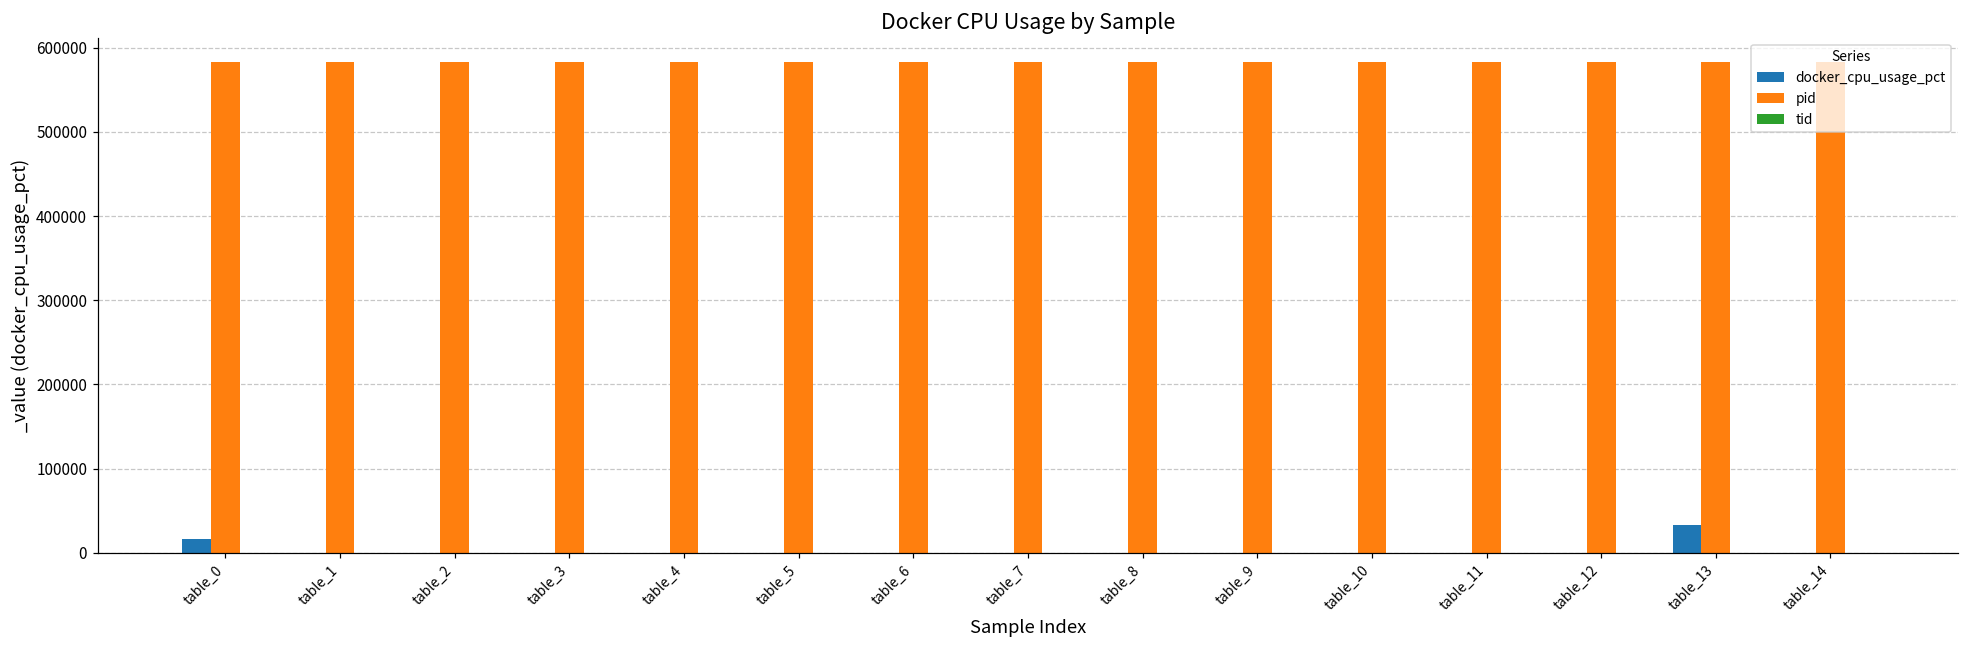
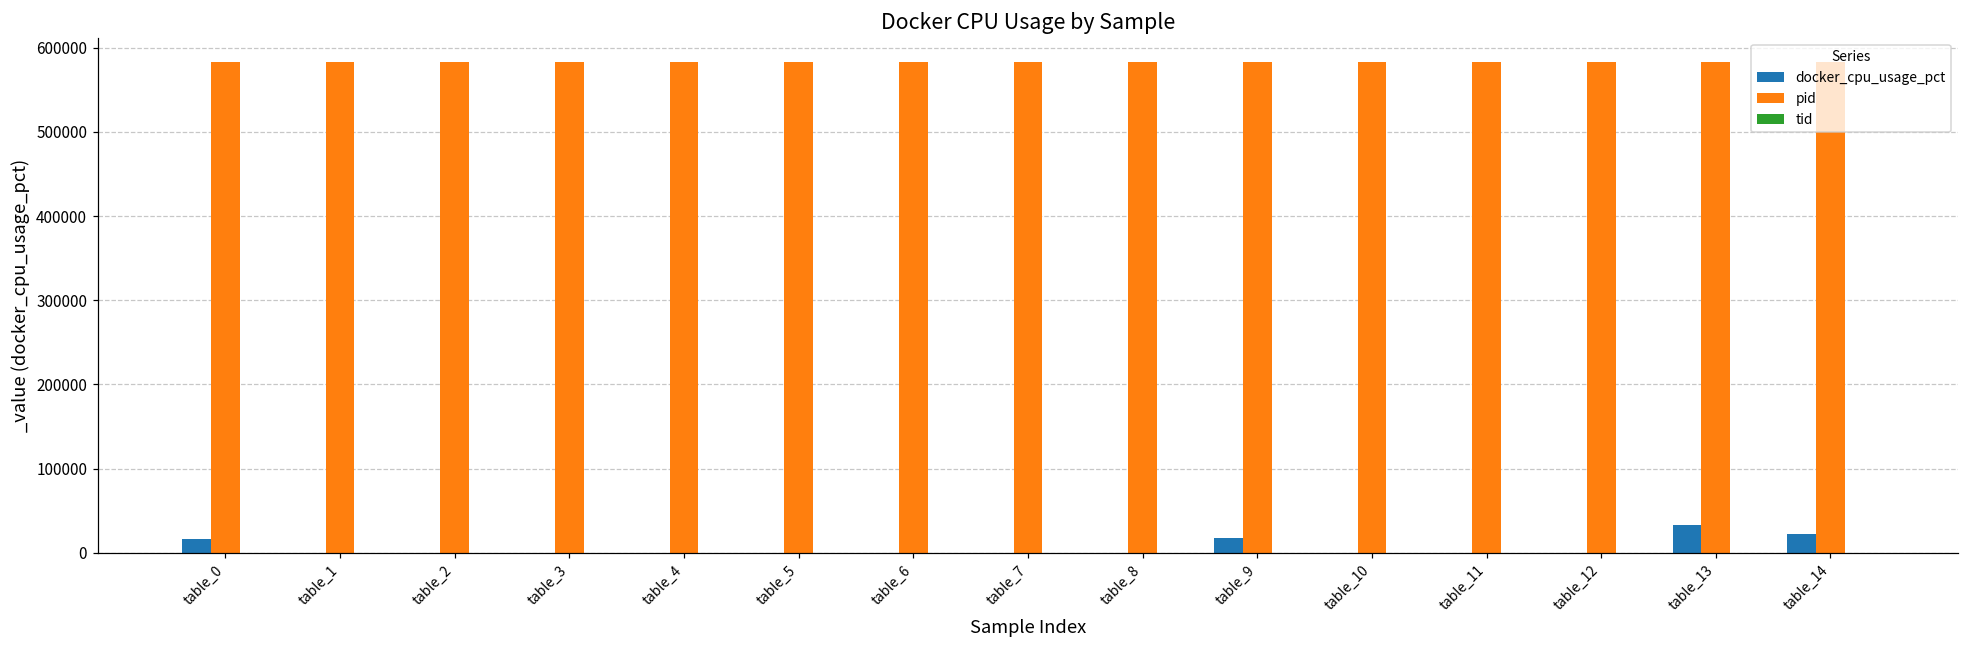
docker_cpu_usage_pct, table_9: 0 -> 20000
docker_cpu_usage_pct, table_14: 0 -> 20000
